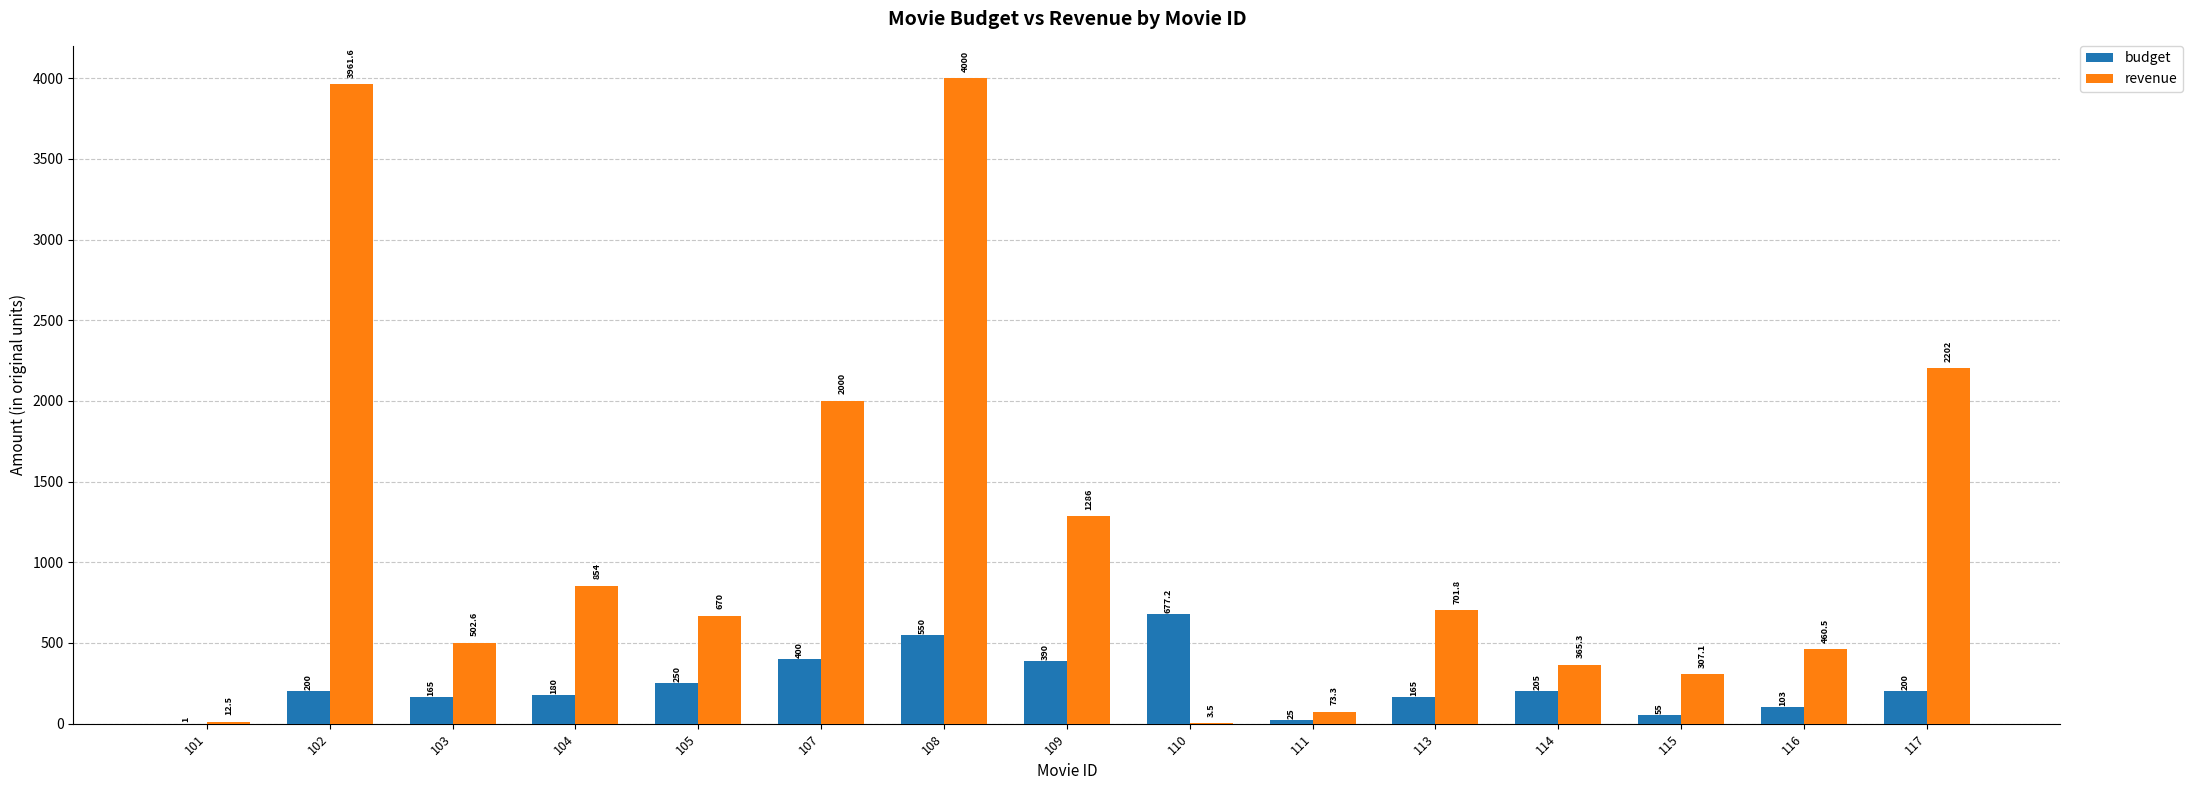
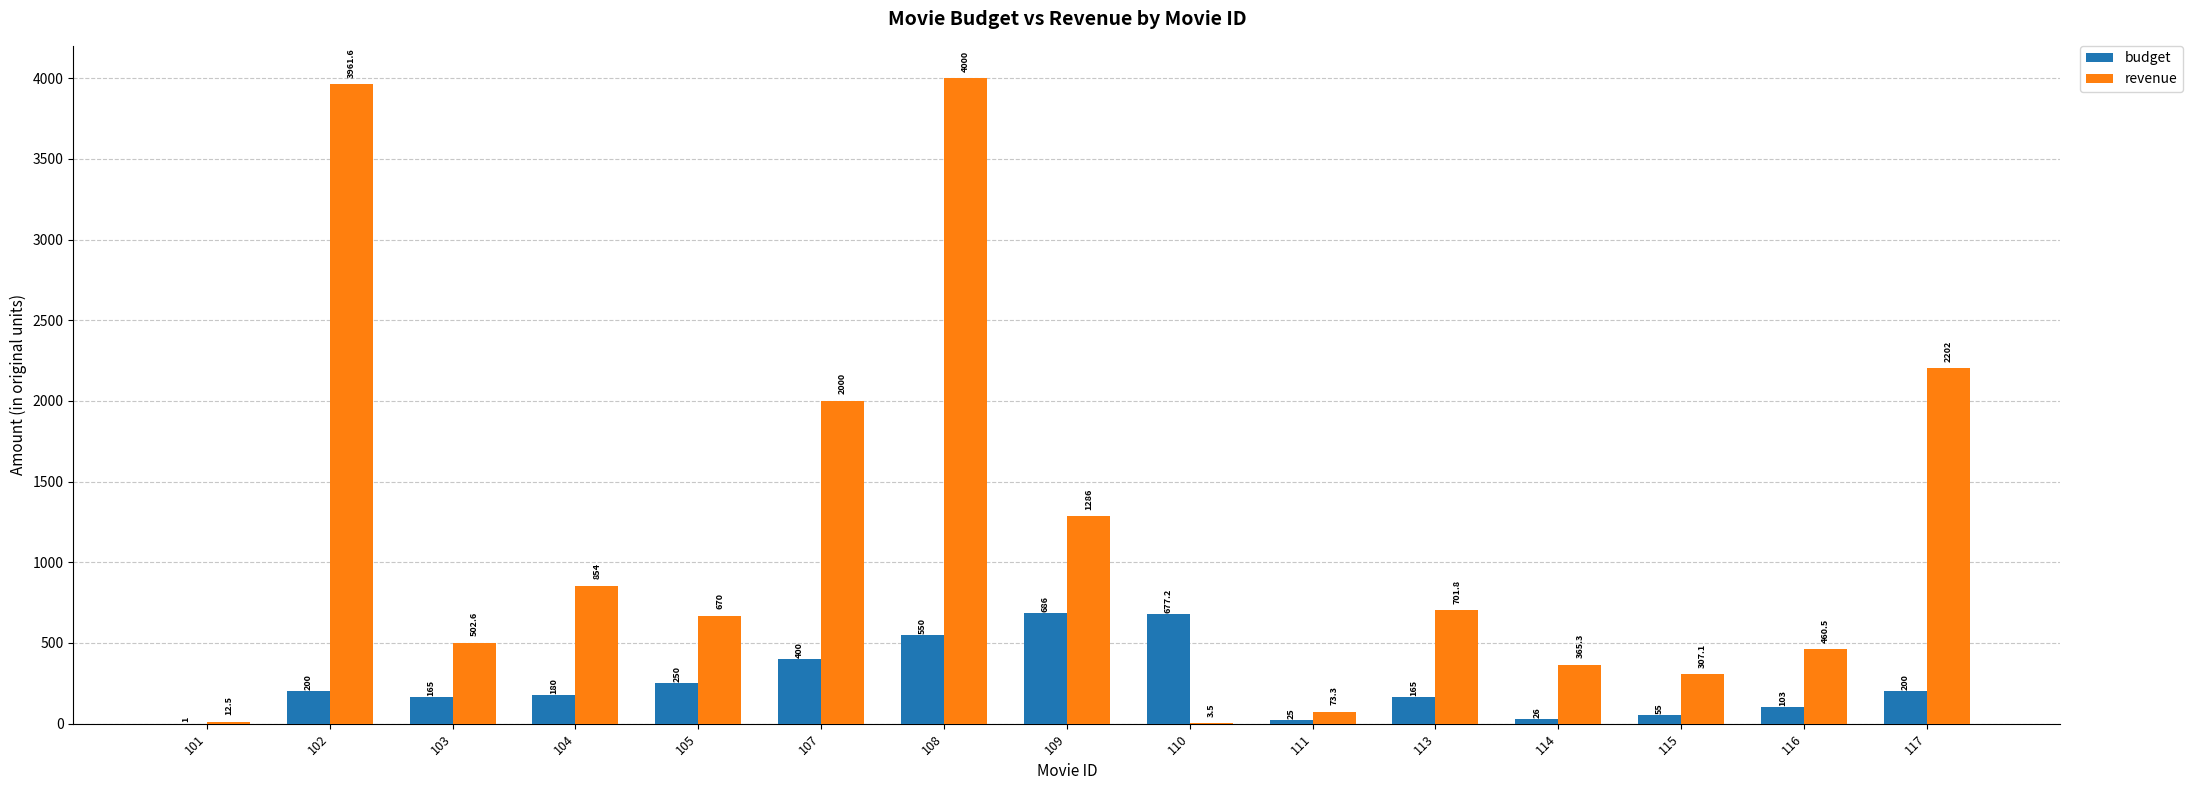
budget, 109: 390 -> 686
budget, 114: 205 -> 26
